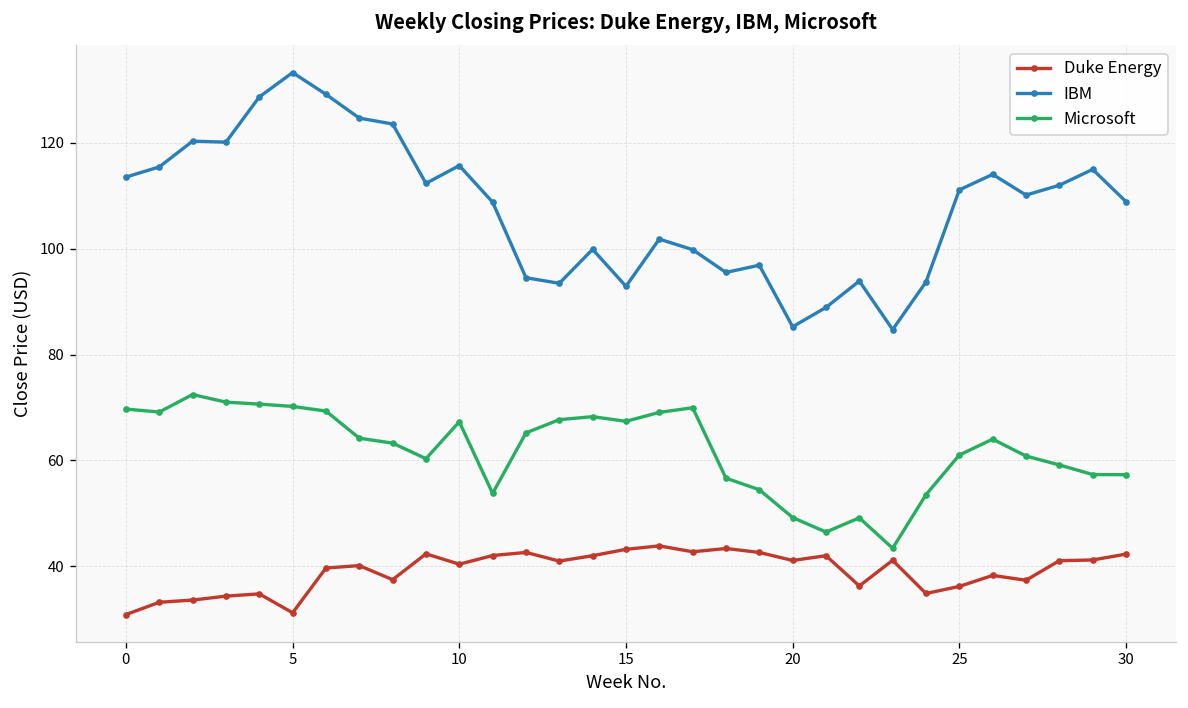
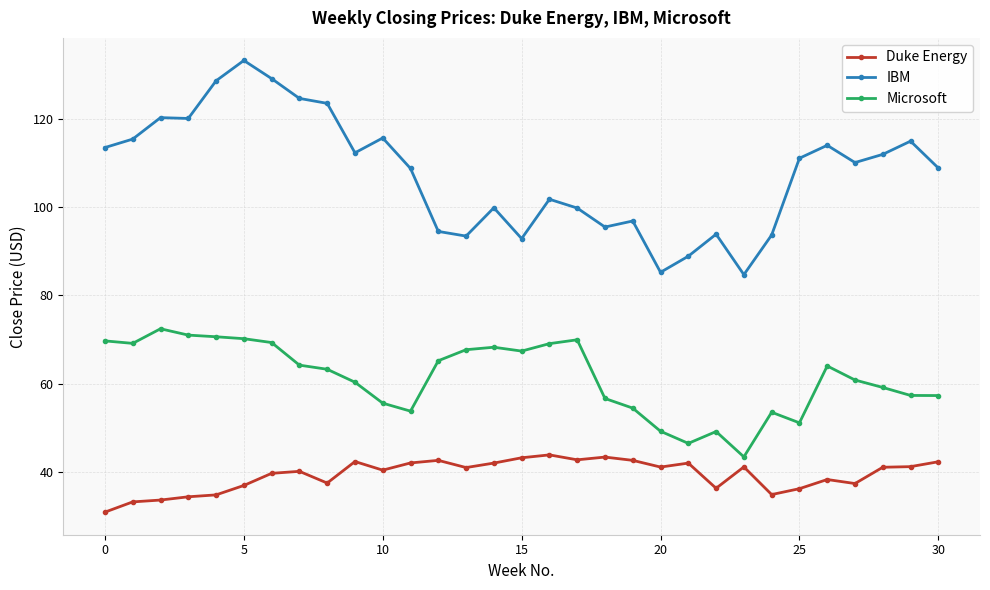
Duke Energy, 5: 31 -> 37
Microsoft, 10: 67 -> 56
Microsoft, 25: 61 -> 51
